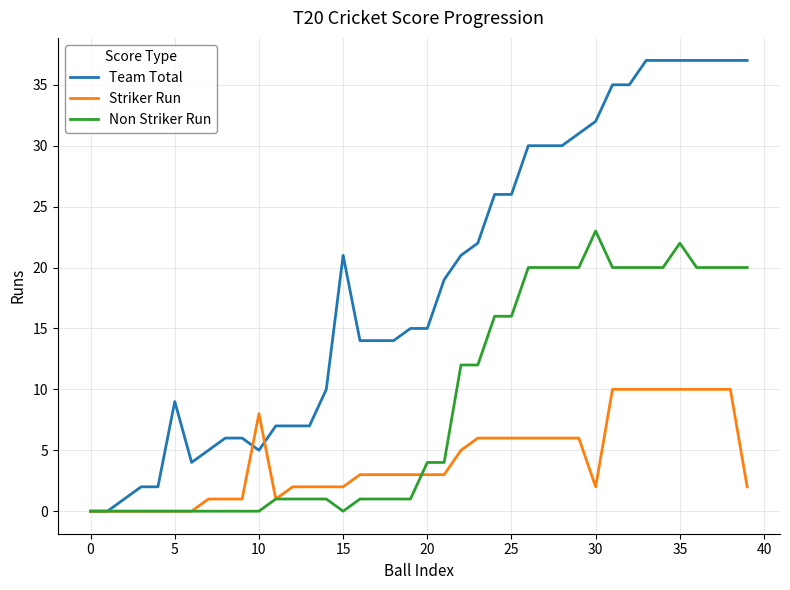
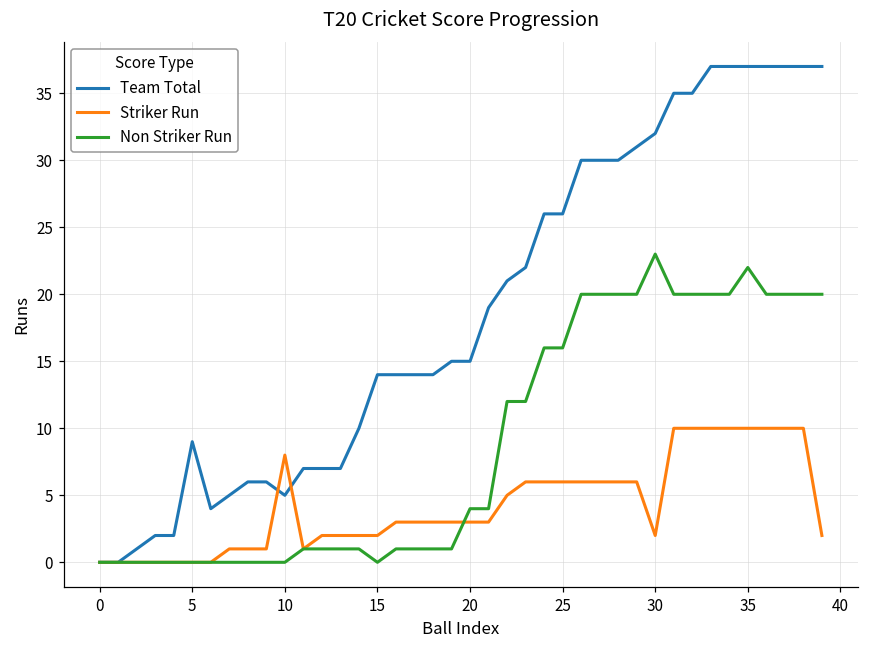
Team Total, 15: 21 -> 14
